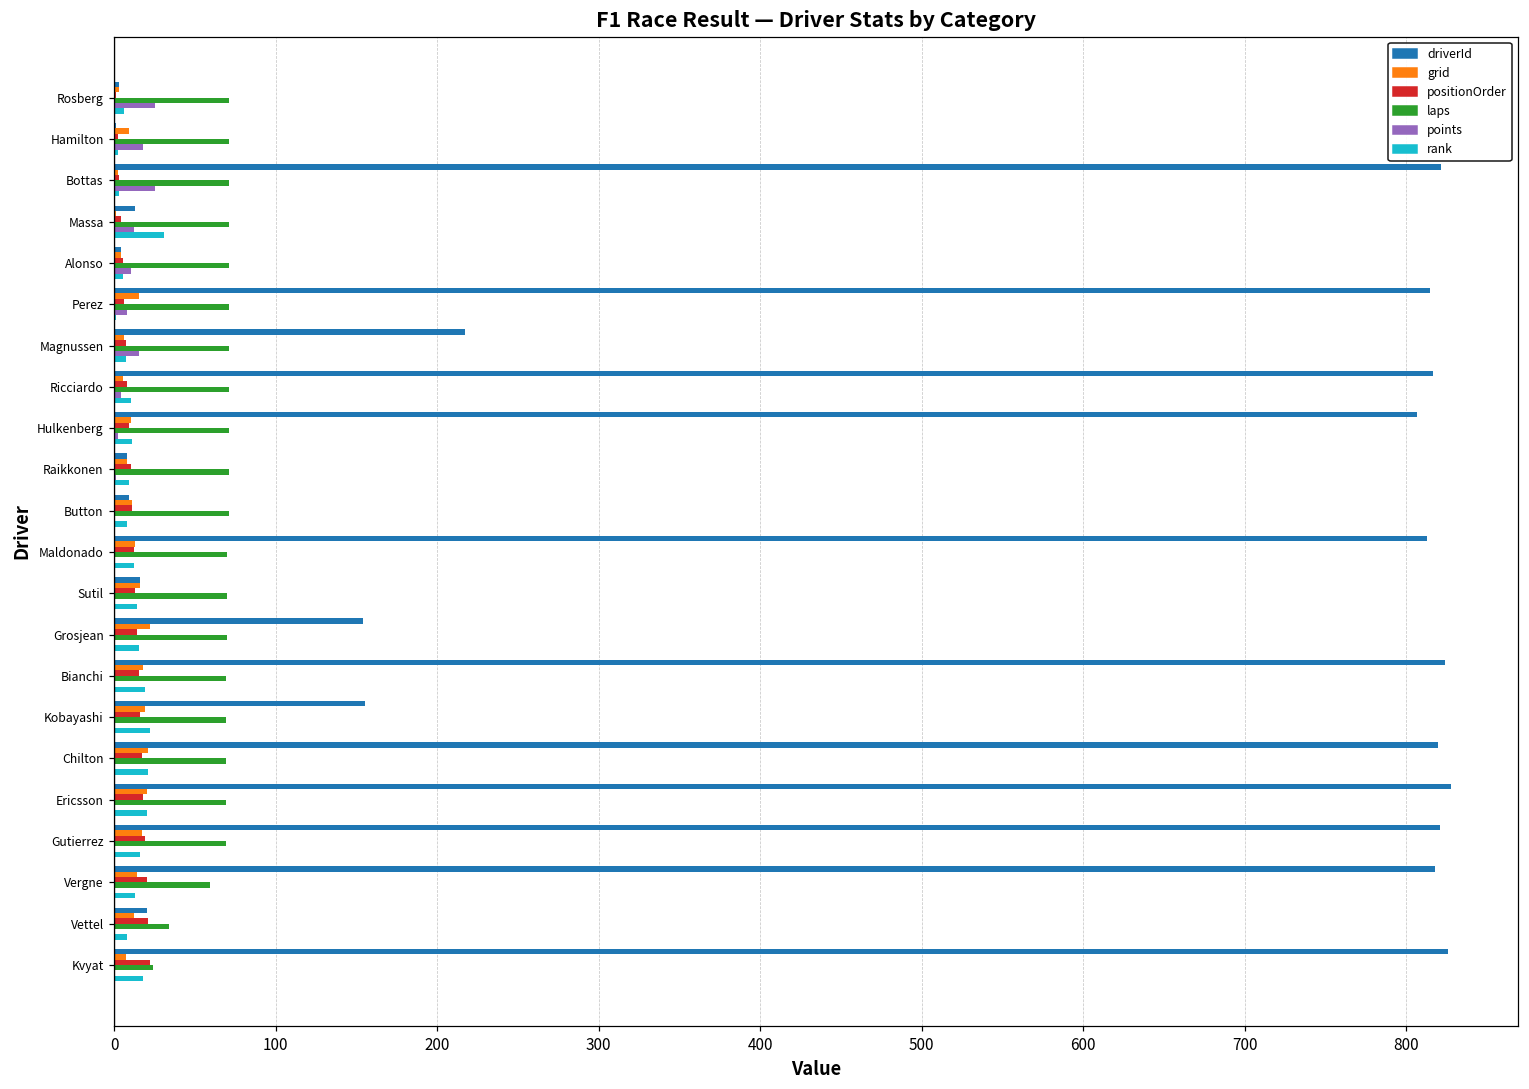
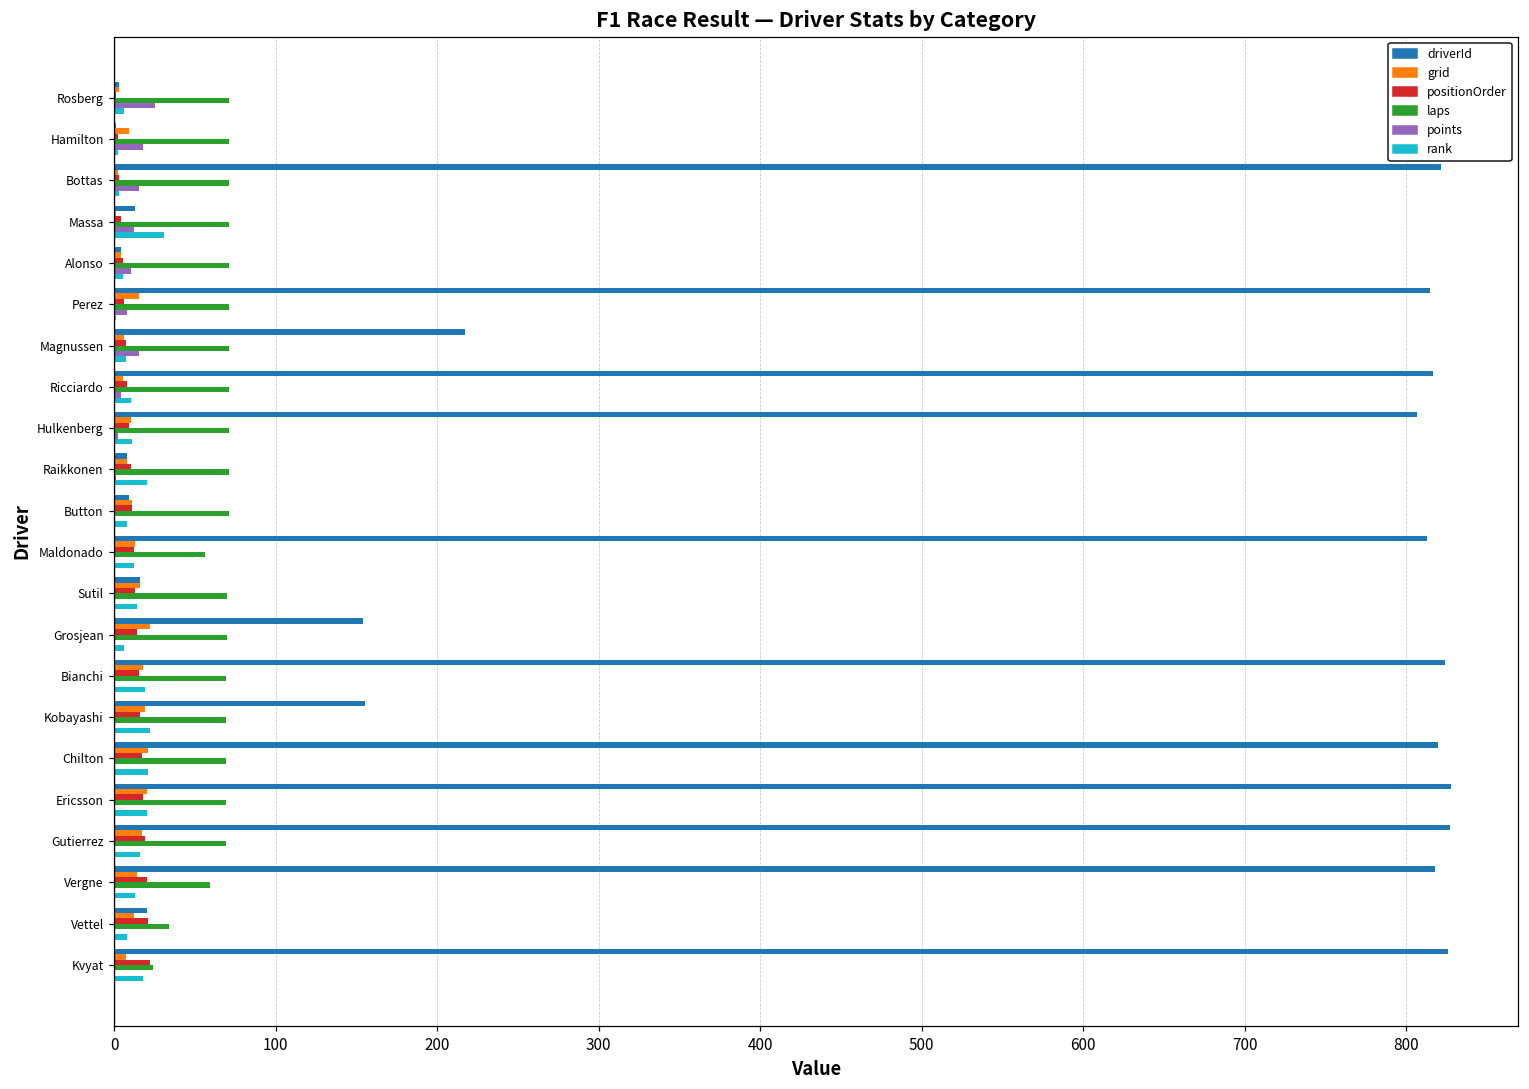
points, Bottas: 25 -> 15
rank, Raikkonen: 9 -> 20
laps, Maldonado: 70 -> 56
rank, Grosjean: 15 -> 6
driverId, Gutierrez: 821 -> 827
